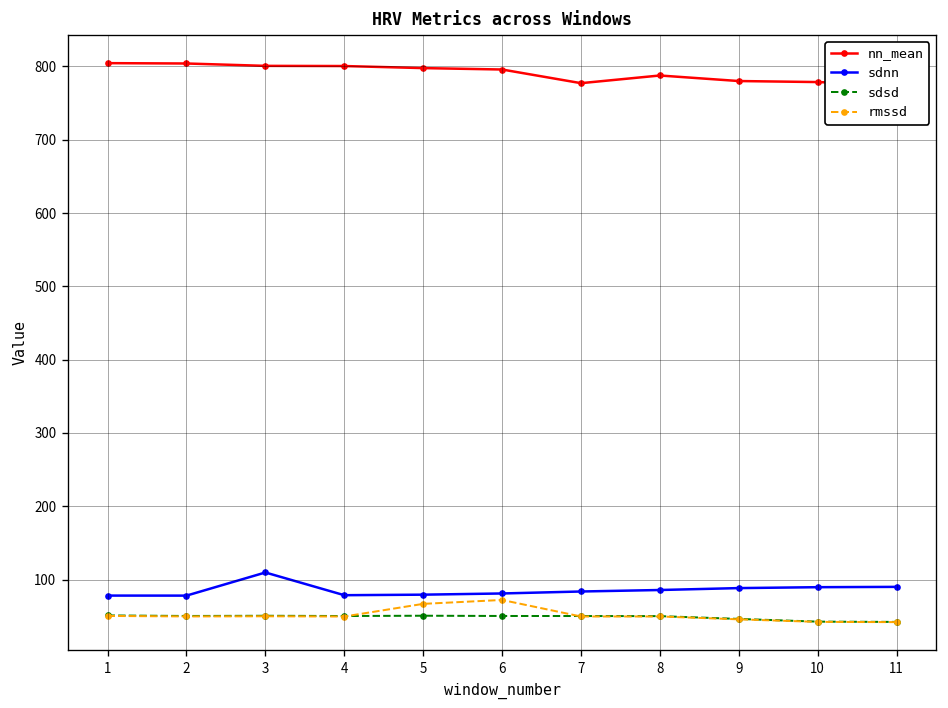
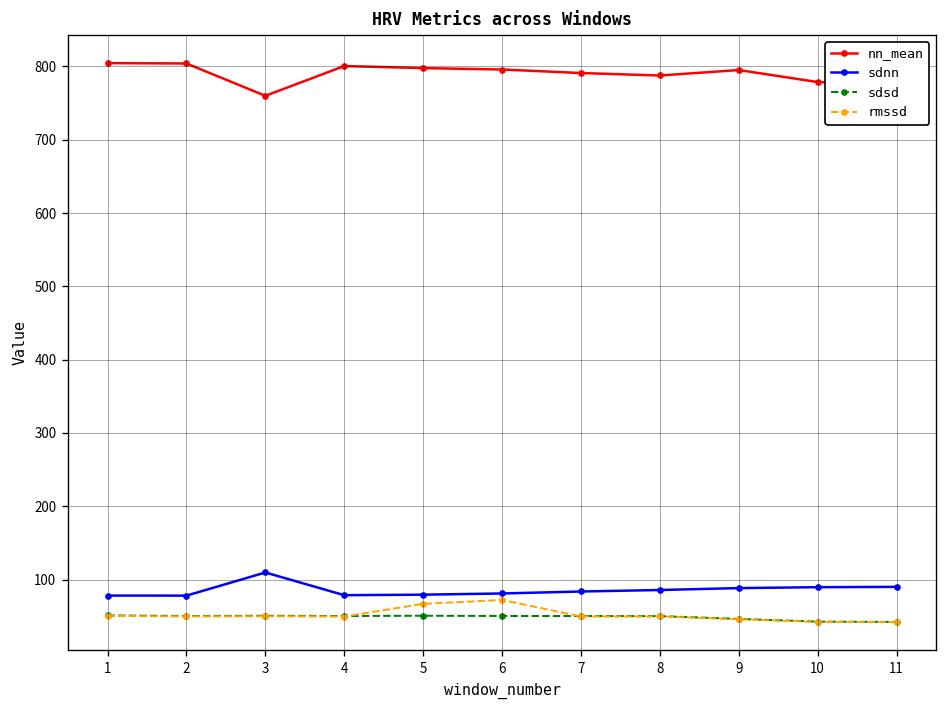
nn_mean, 3: 800 -> 760
nn_mean, 7: 780 -> 790
nn_mean, 9: 780 -> 800
